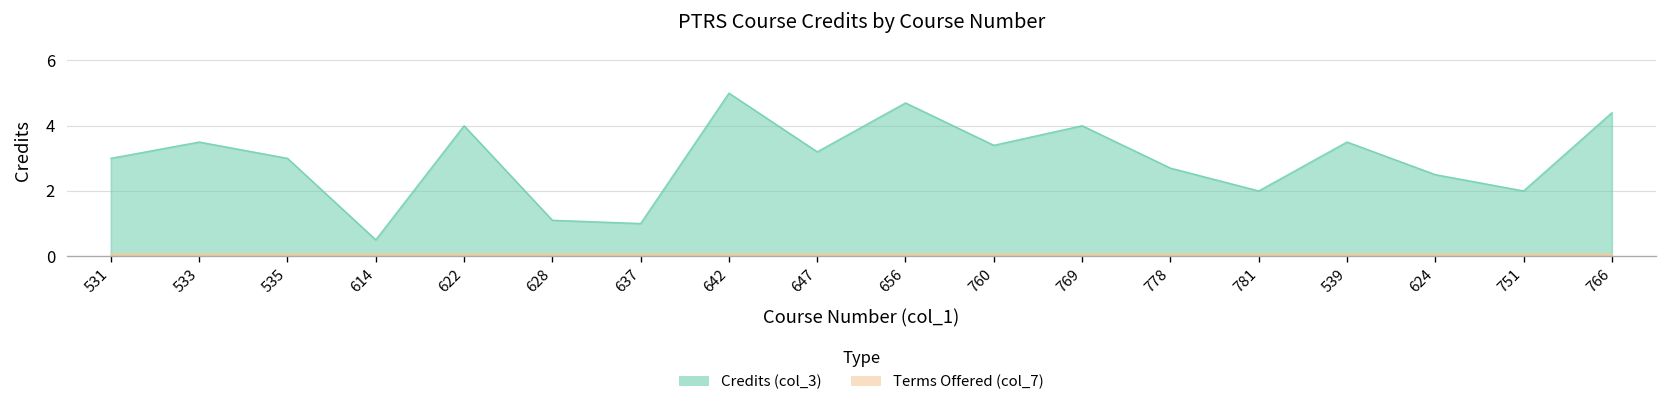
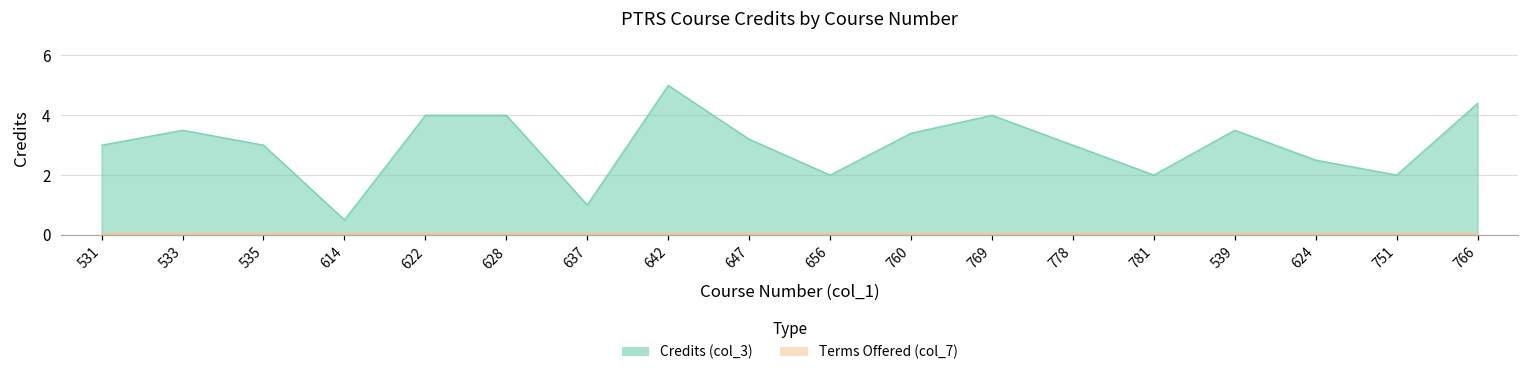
Credits (col_3), 628: 1.1 -> 4.0
Credits (col_3), 656: 4.7 -> 2.0
Credits (col_3), 778: 2.7 -> 3.0
